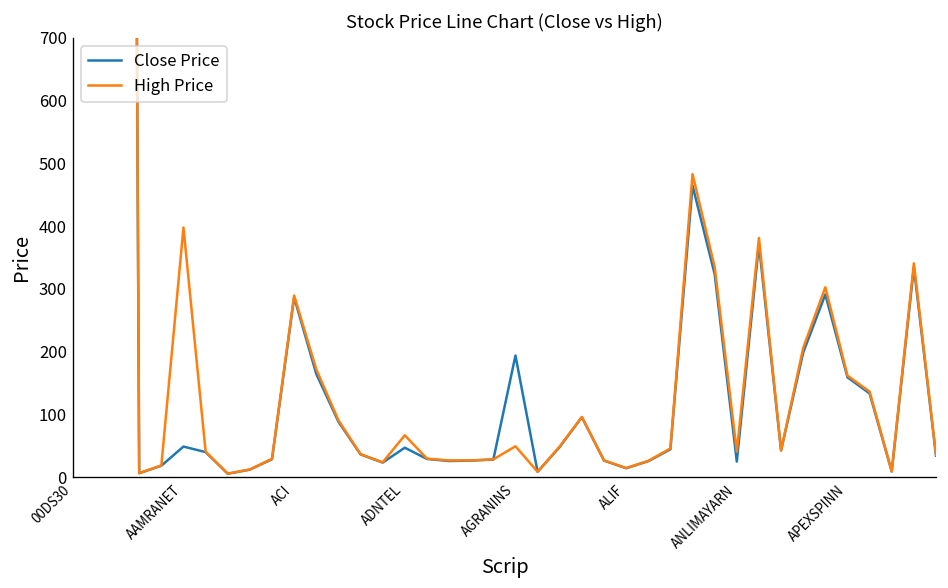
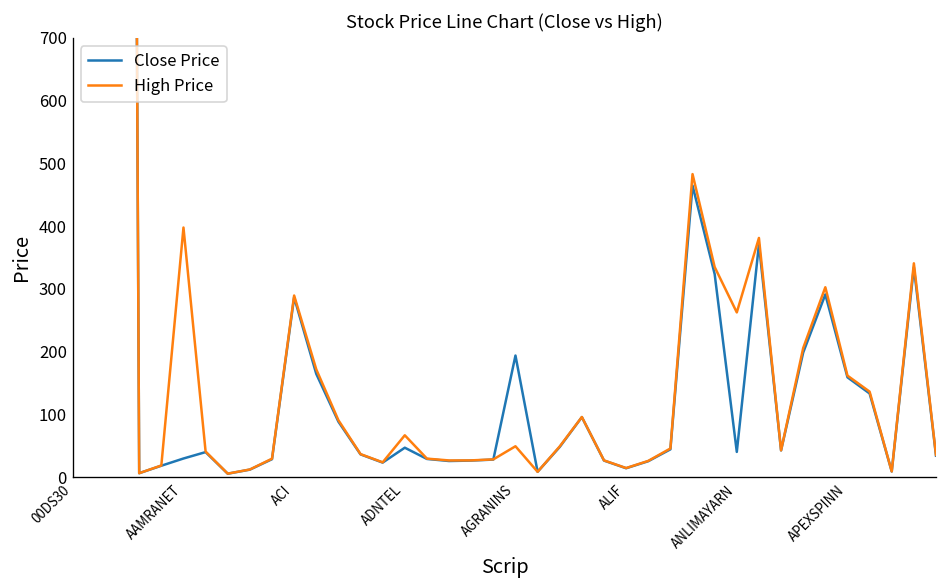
Close Price, AAMRANET: 50 -> 30
Close Price, ANLIMAYARN: 30 -> 40
High Price, ANLIMAYARN: 40 -> 260
